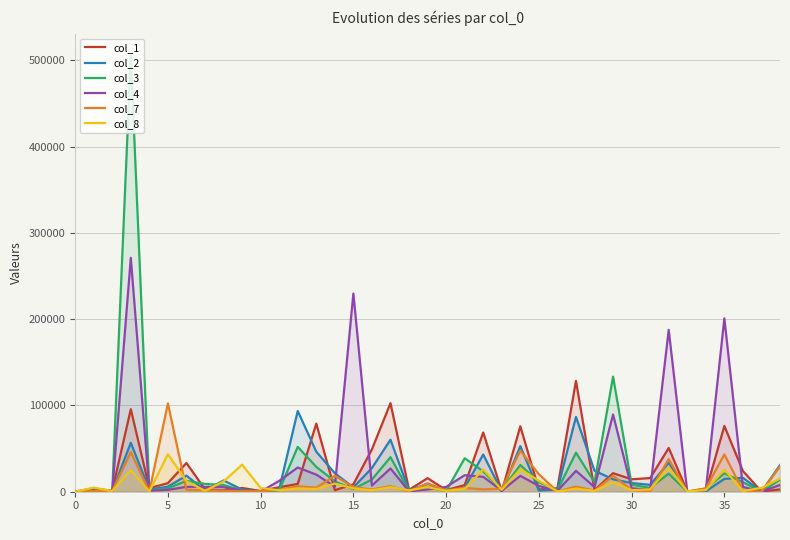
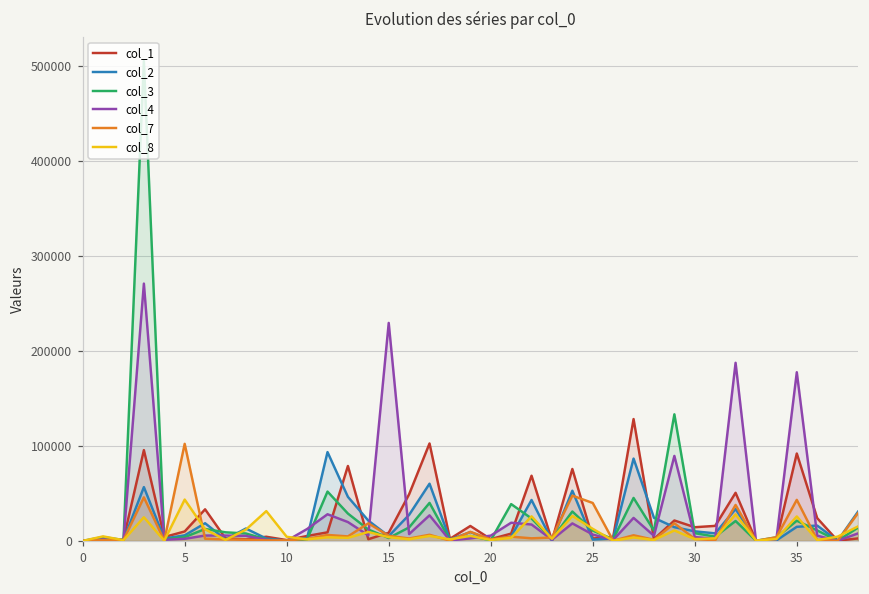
col_7, 25: 20000 -> 40000
col_1, 35: 80000 -> 90000
col_4, 35: 200000 -> 180000
